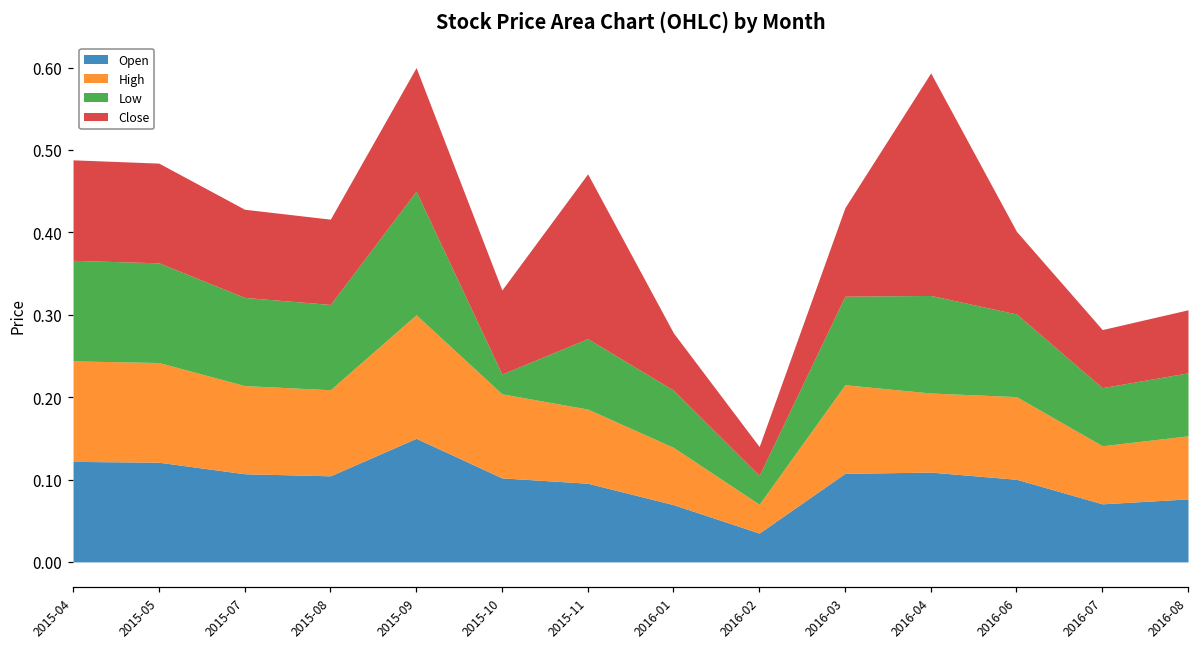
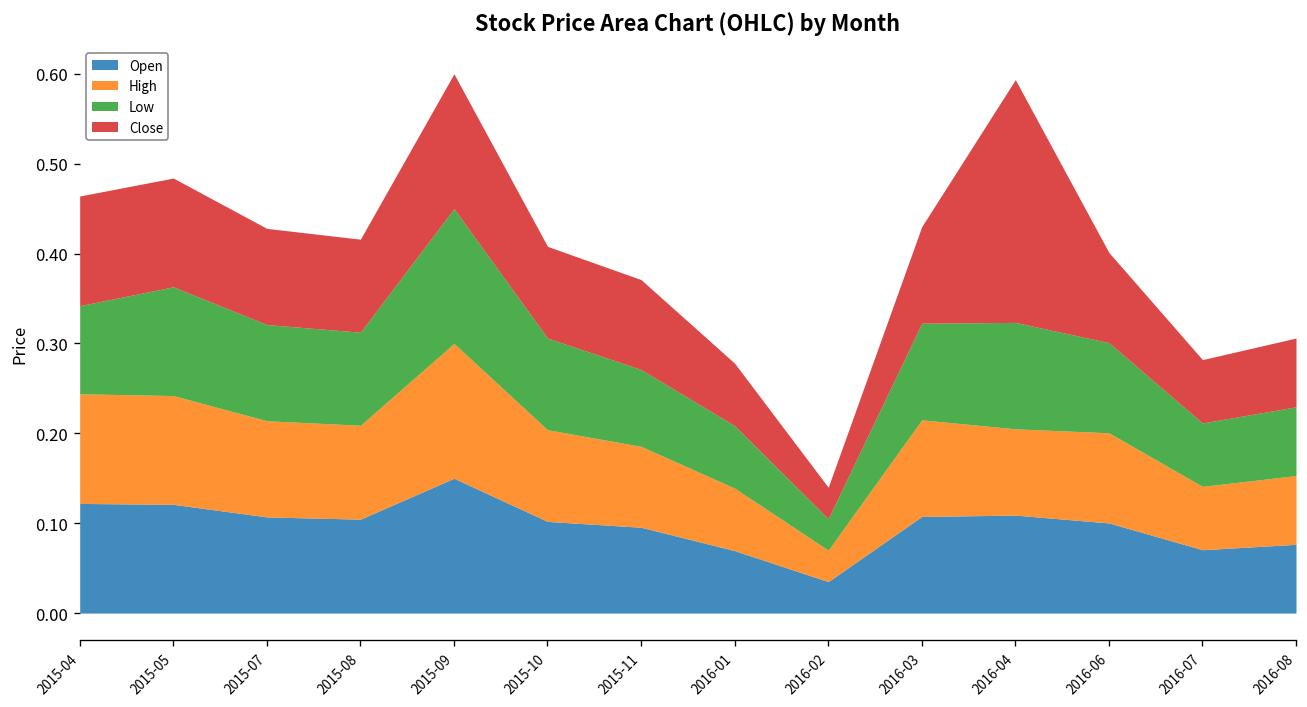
Low, 2015-04: 0.12 -> 0.10
Low, 2015-10: 0.02 -> 0.10
Close, 2015-11: 0.2 -> 0.1
